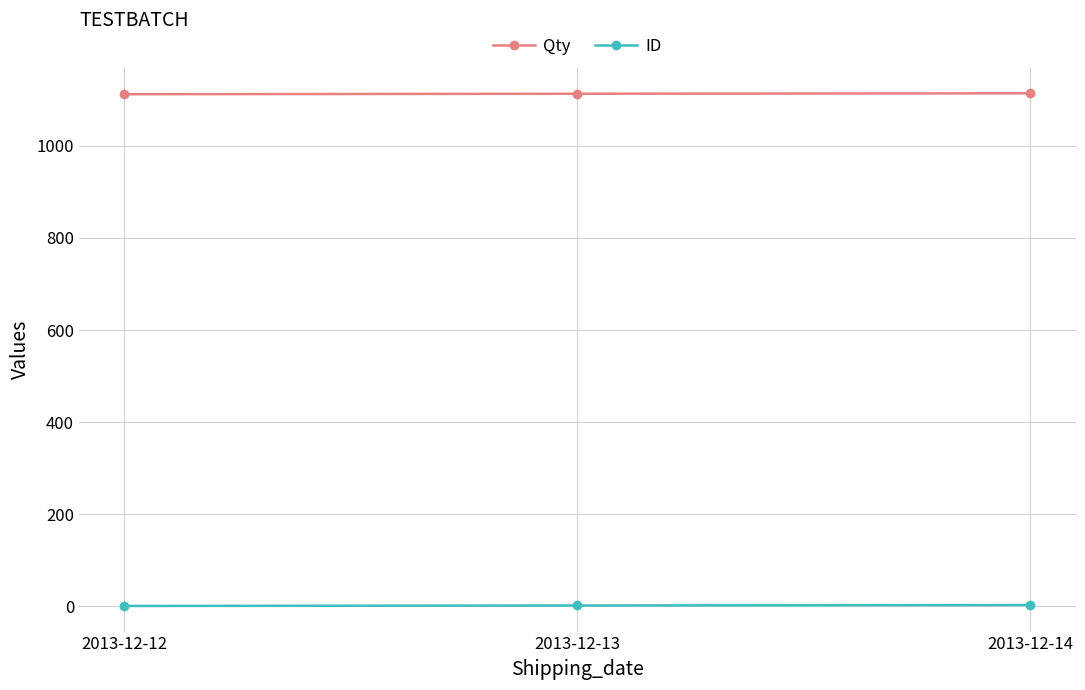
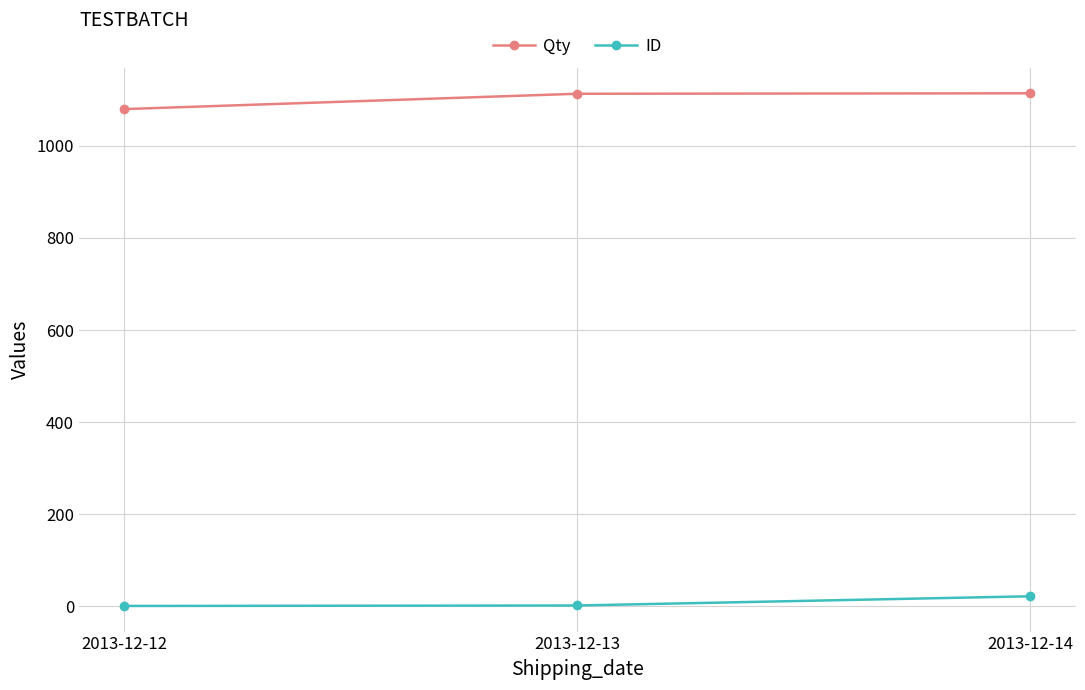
Qty, 2013-12-12: 1110 -> 1080
ID, 2013-12-14: 0 -> 20
